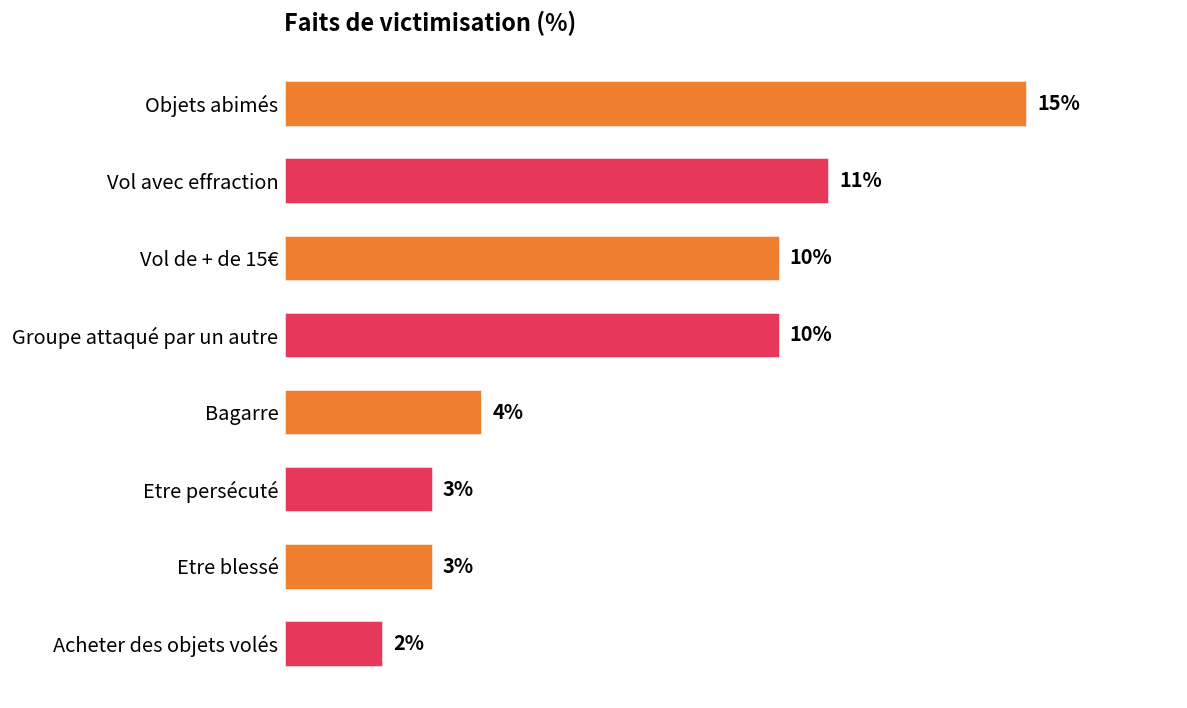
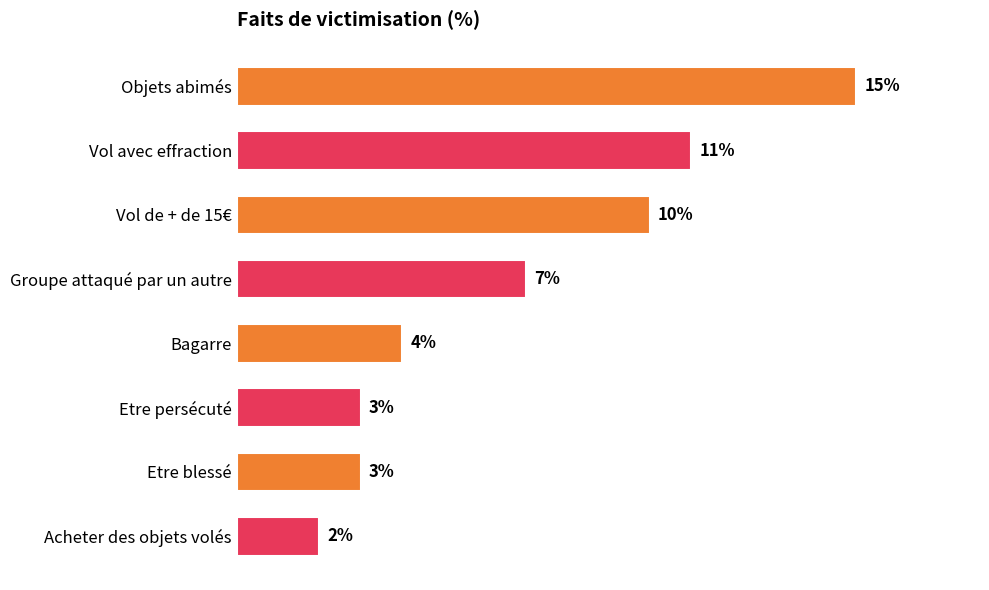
Groupe attaqué par un autre: 10% -> 7%
